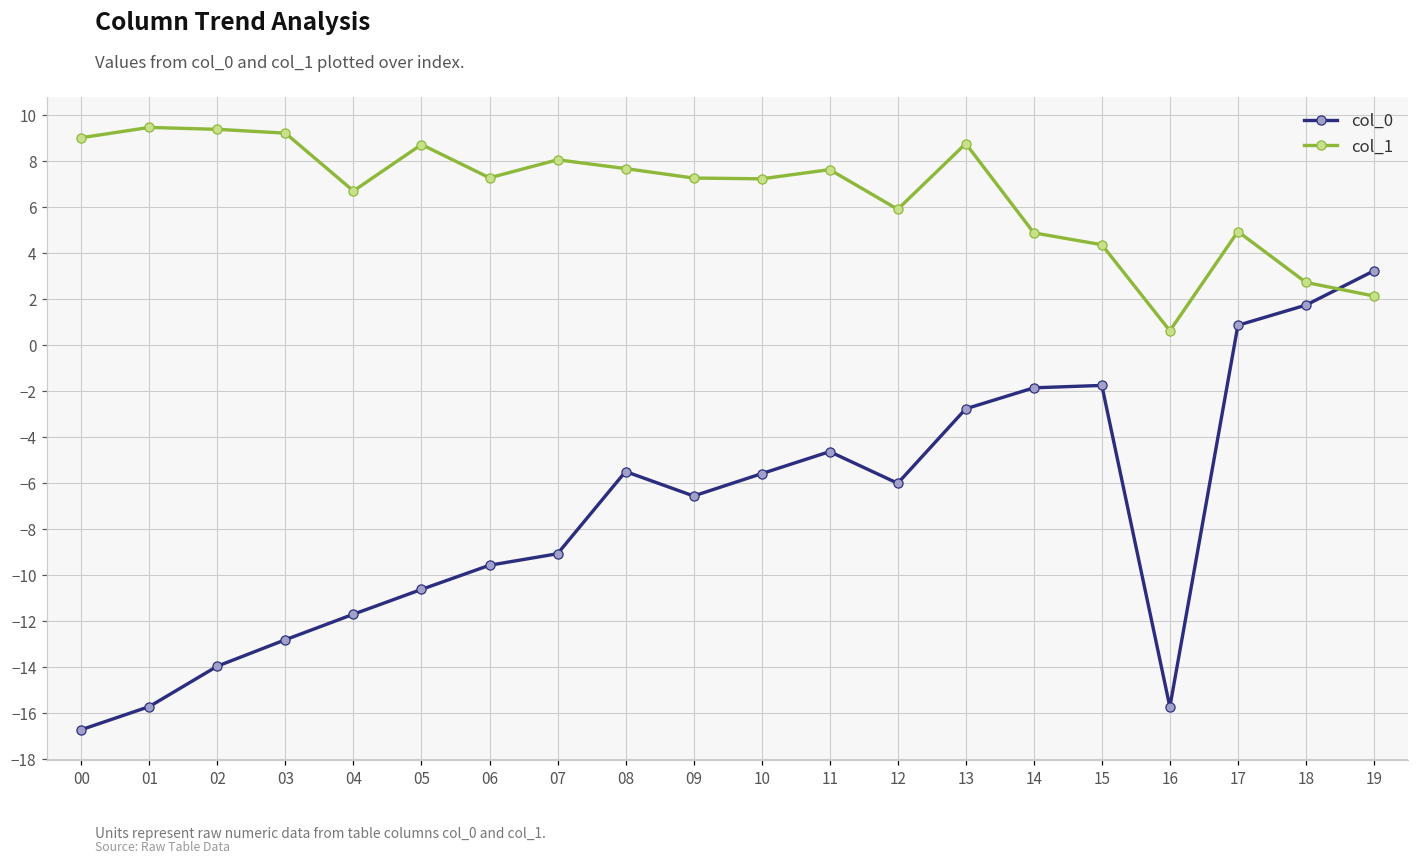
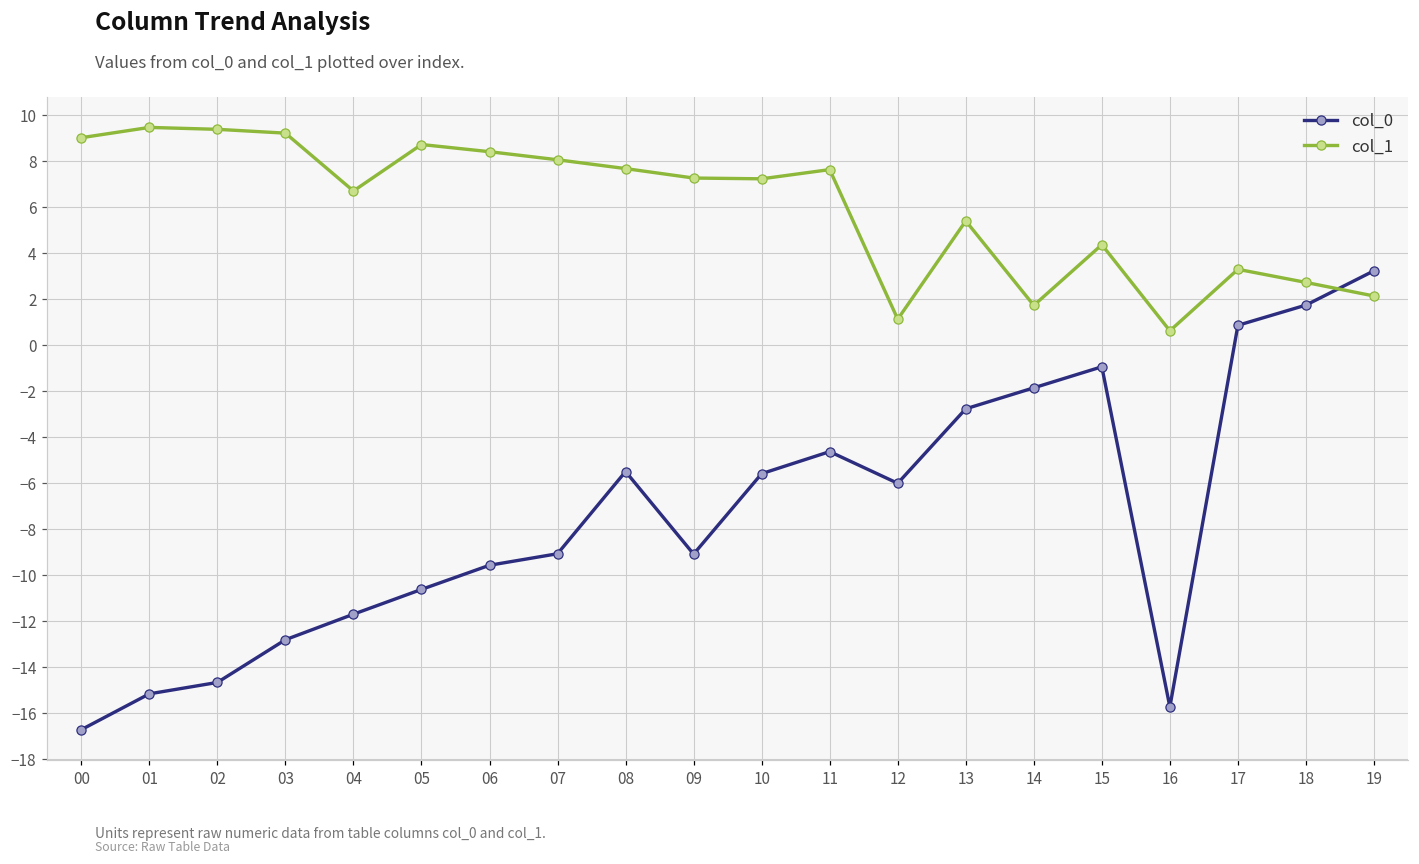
col_0, 01: -15.7 -> -15.2
col_0, 02: -14.0 -> -14.7
col_1, 06: 7.3 -> 8.4
col_0, 09: -6.6 -> -9.1
col_1, 12: 5.9 -> 1.1
col_1, 13: 8.8 -> 5.4
col_1, 14: 4.9 -> 1.7
col_0, 15: -1.7 -> -0.9
col_1, 17: 4.9 -> 3.3
